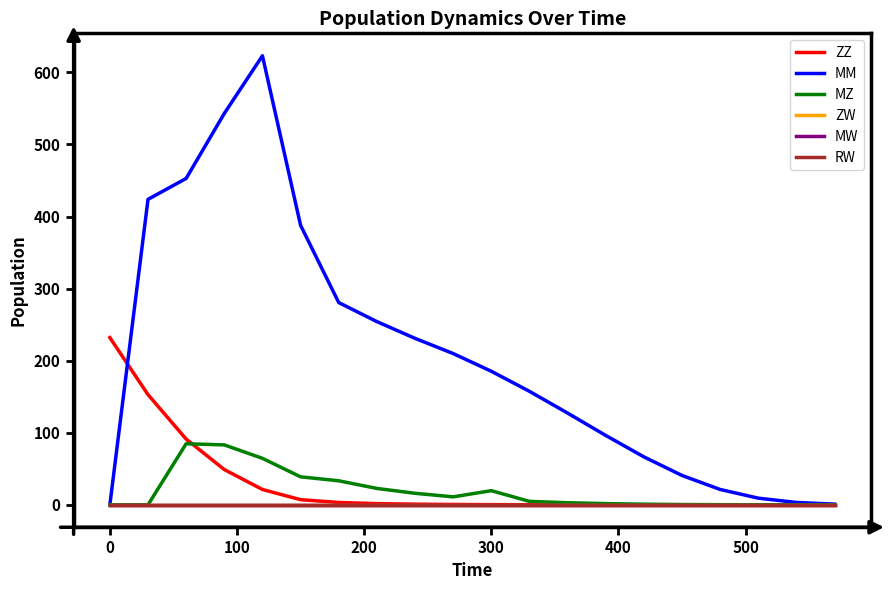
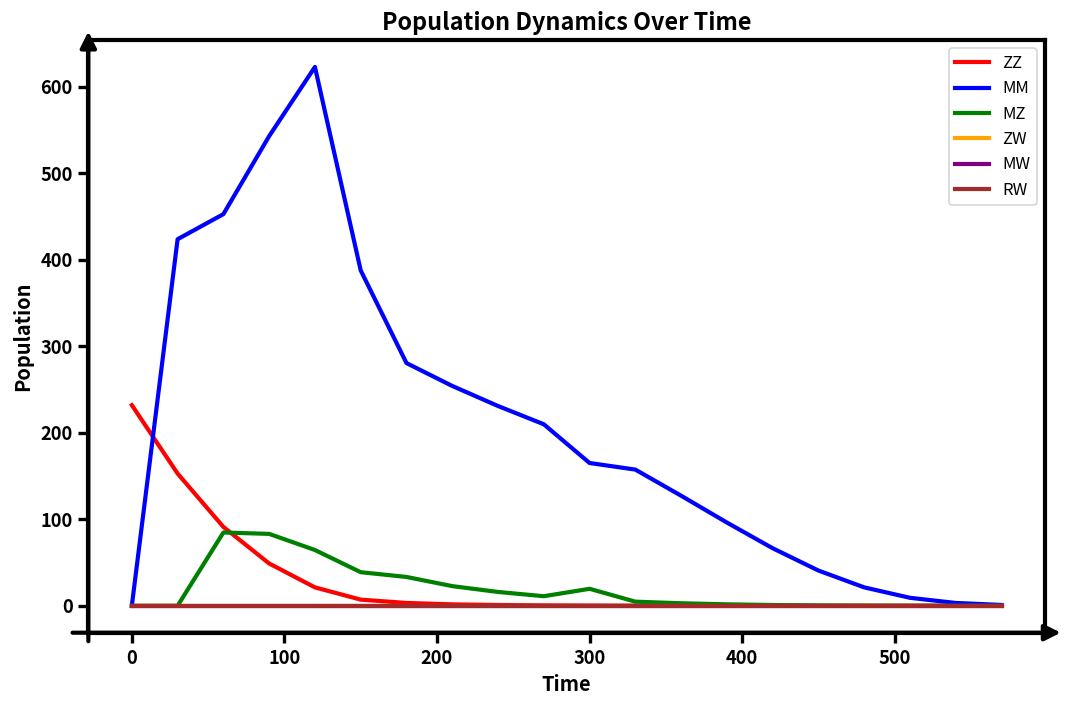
MM, 300: 190 -> 170
